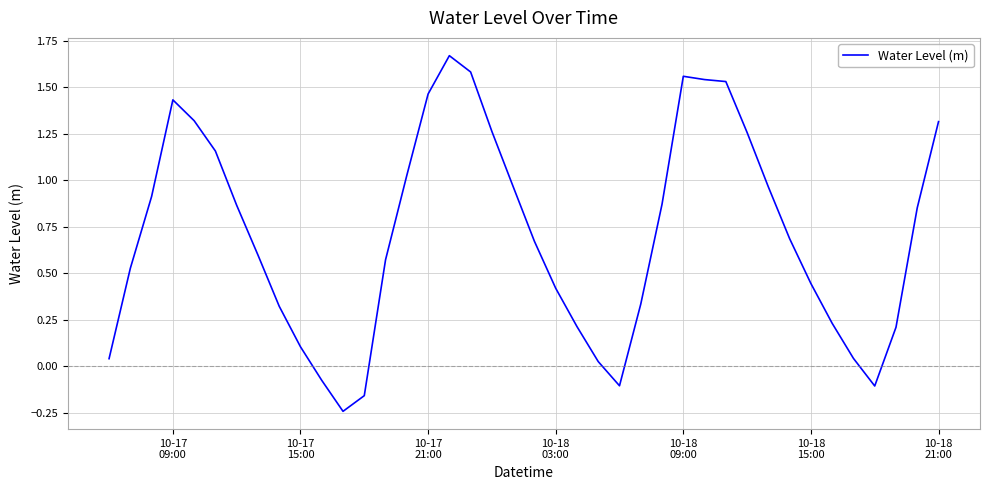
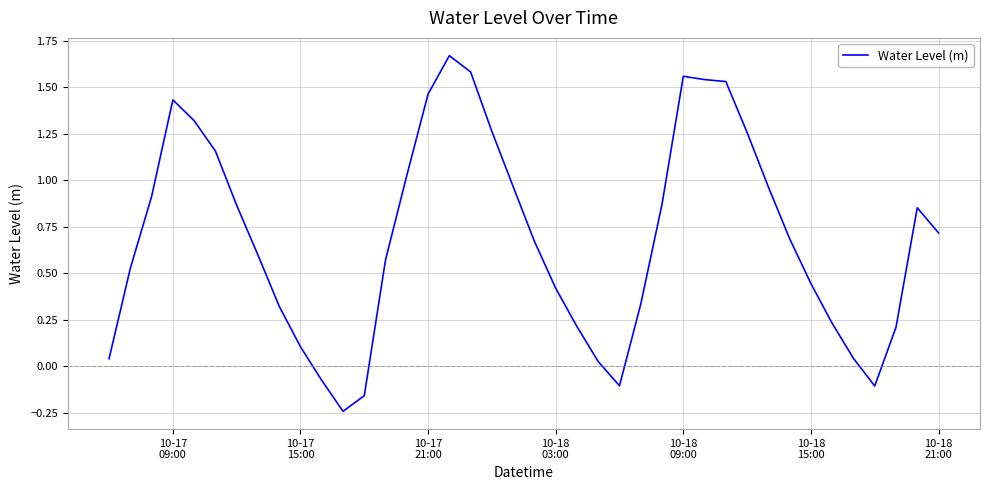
10-18 21:00: 1.32 -> 0.72
